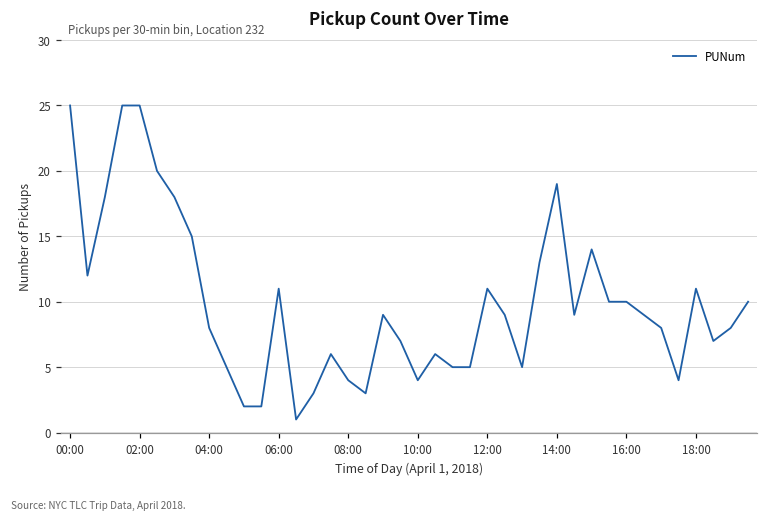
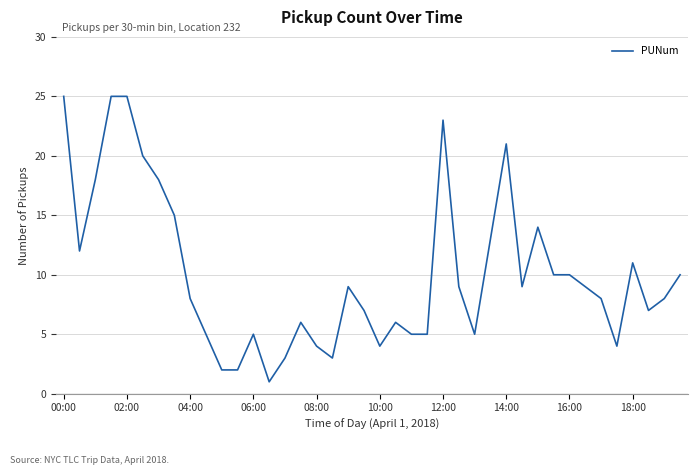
06:00: 11 -> 5
12:00: 11 -> 23
14:00: 19 -> 21
